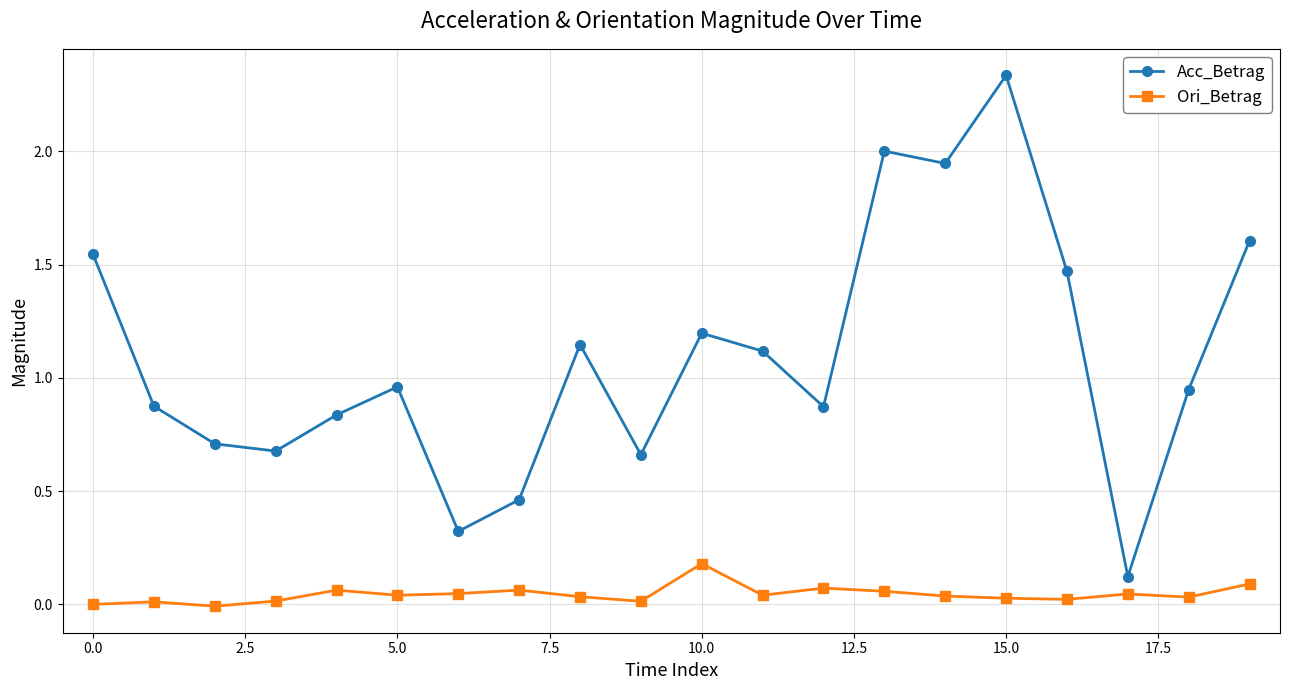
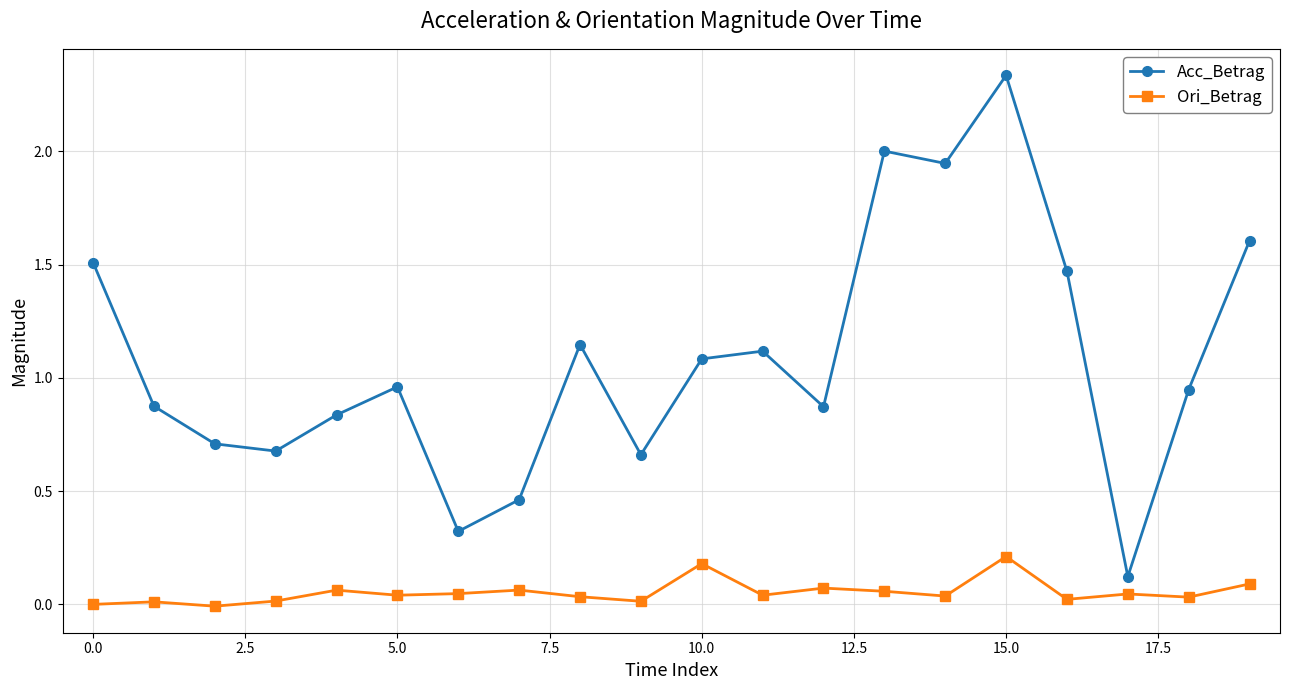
Acc_Betrag, 0.0: 1.55 -> 1.51
Acc_Betrag, 10.0: 1.20 -> 1.08
Ori_Betrag, 15.0: 0.03 -> 0.21
